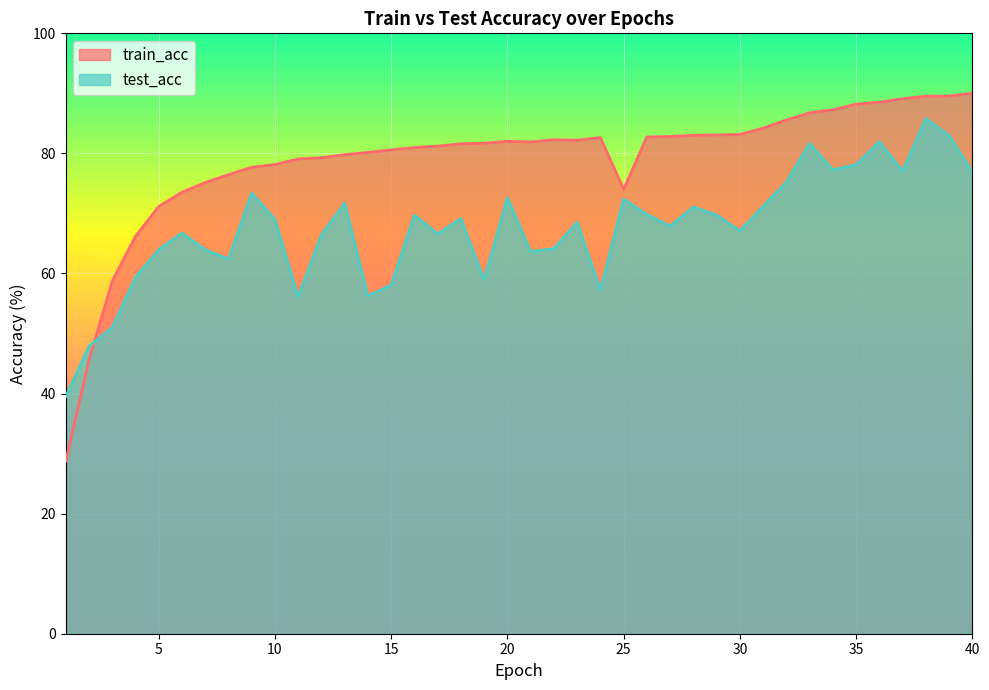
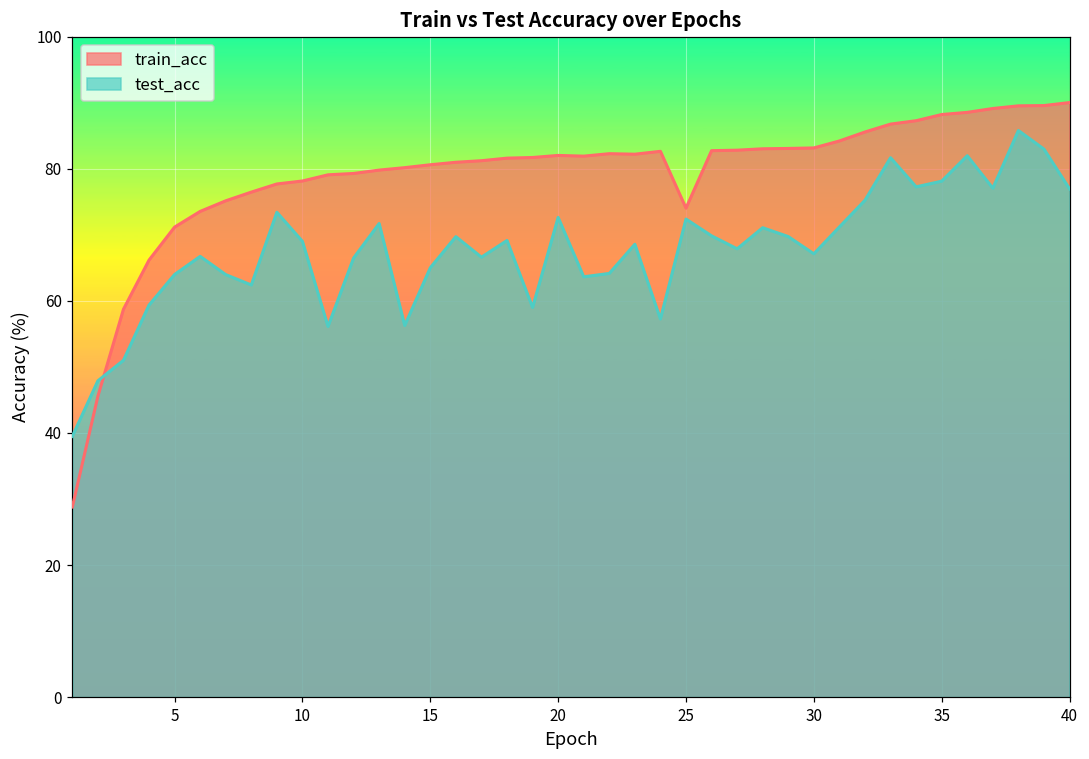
test_acc, 15: 58 -> 65
